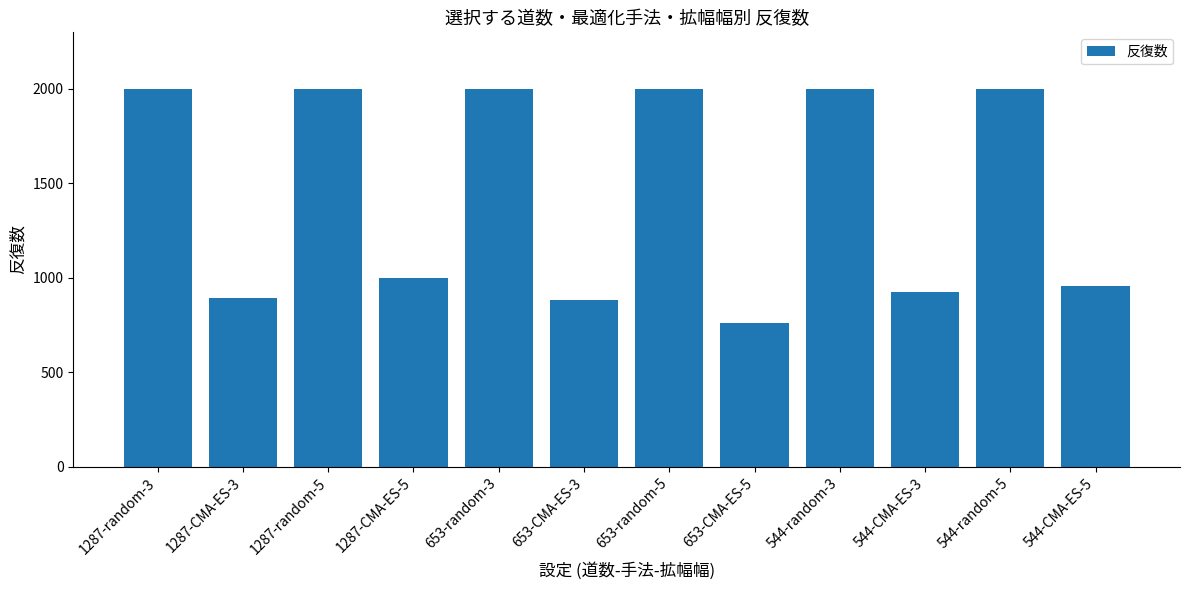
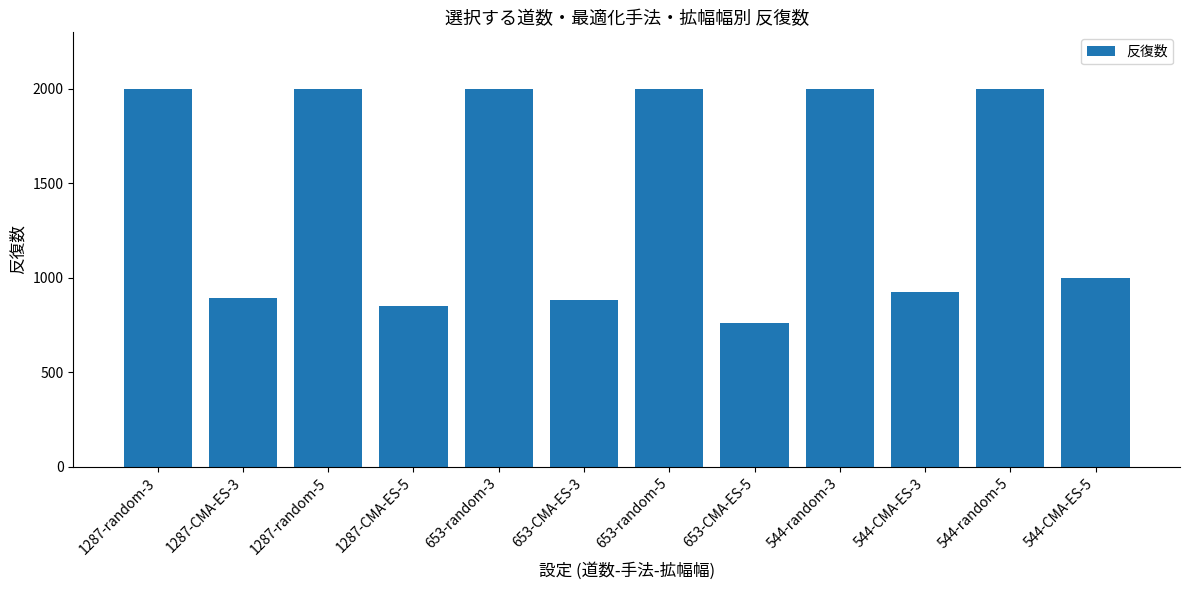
1287-CMA-ES-5: 1000 -> 850
544-CMA-ES-5: 960 -> 1000
